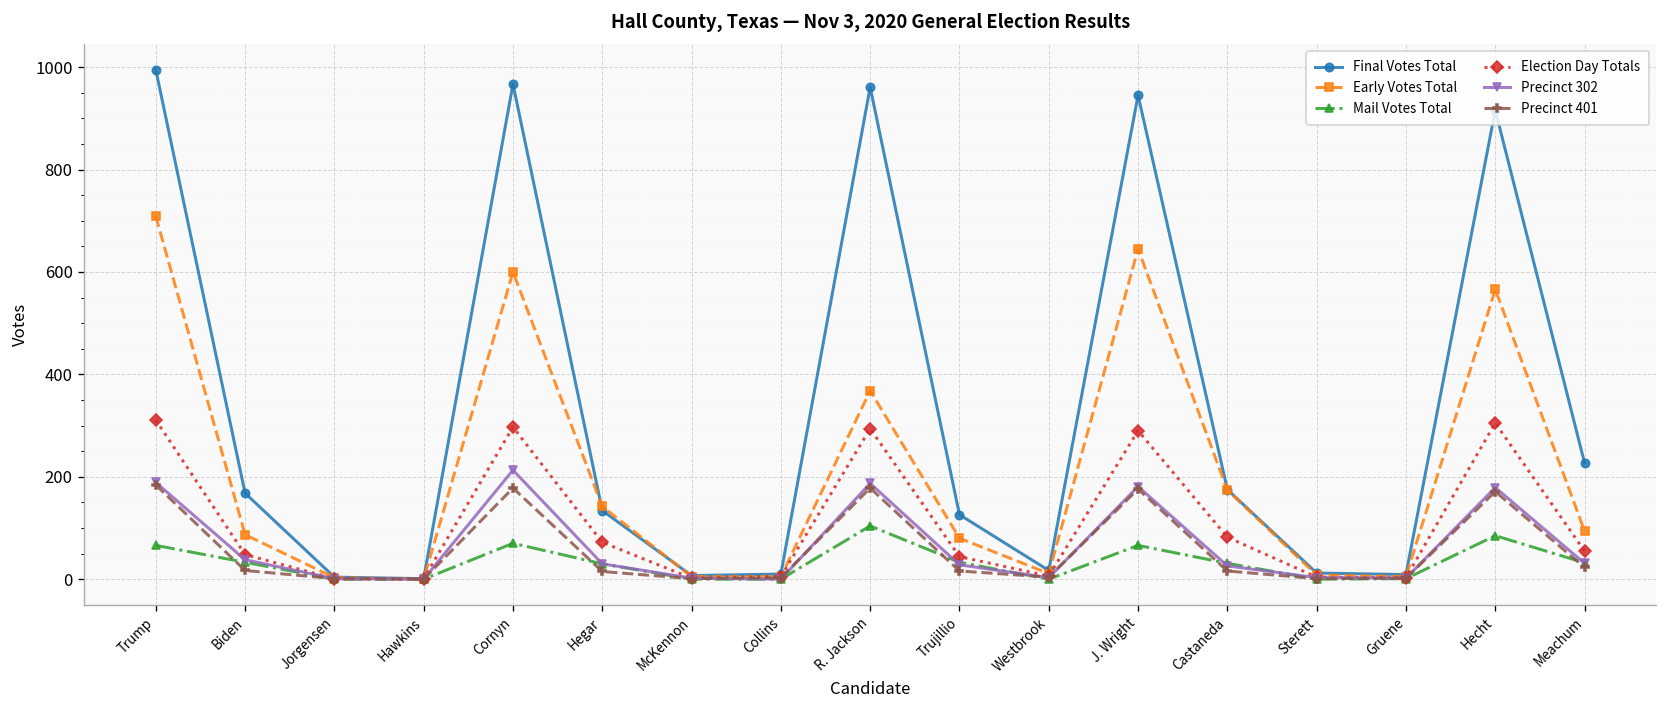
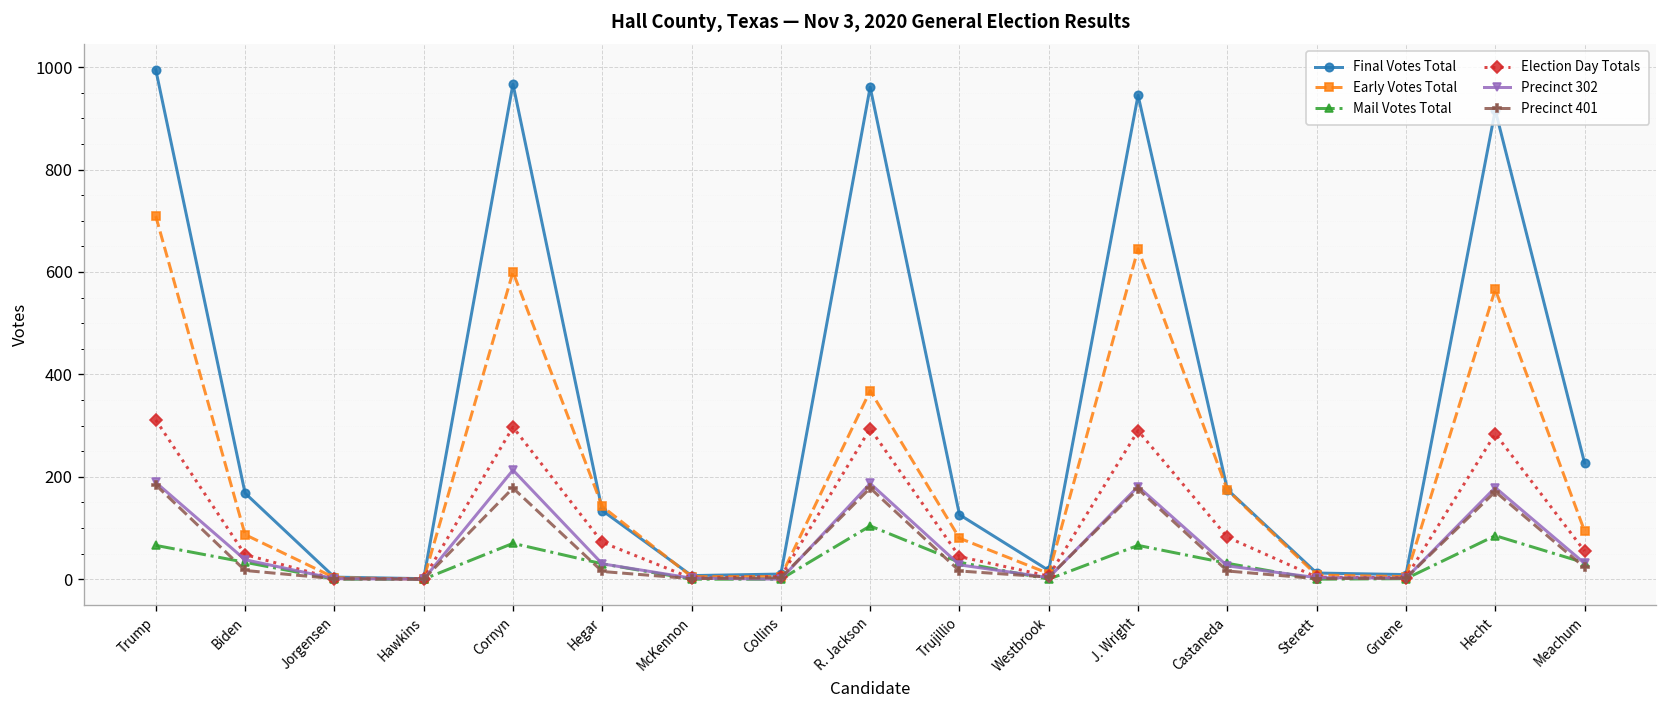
Election Day Totals, Hecht: 310 -> 280
